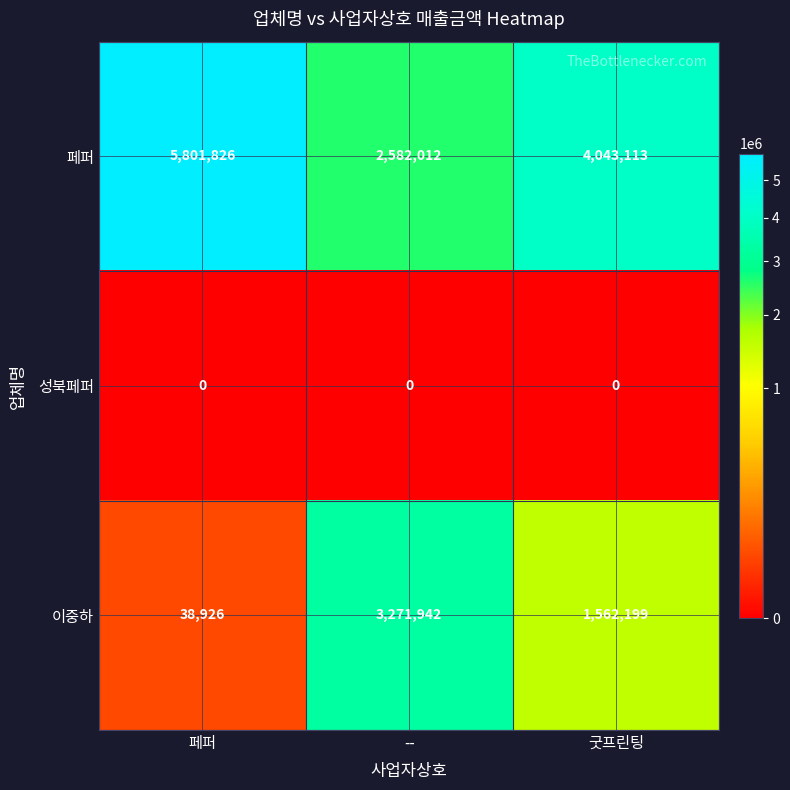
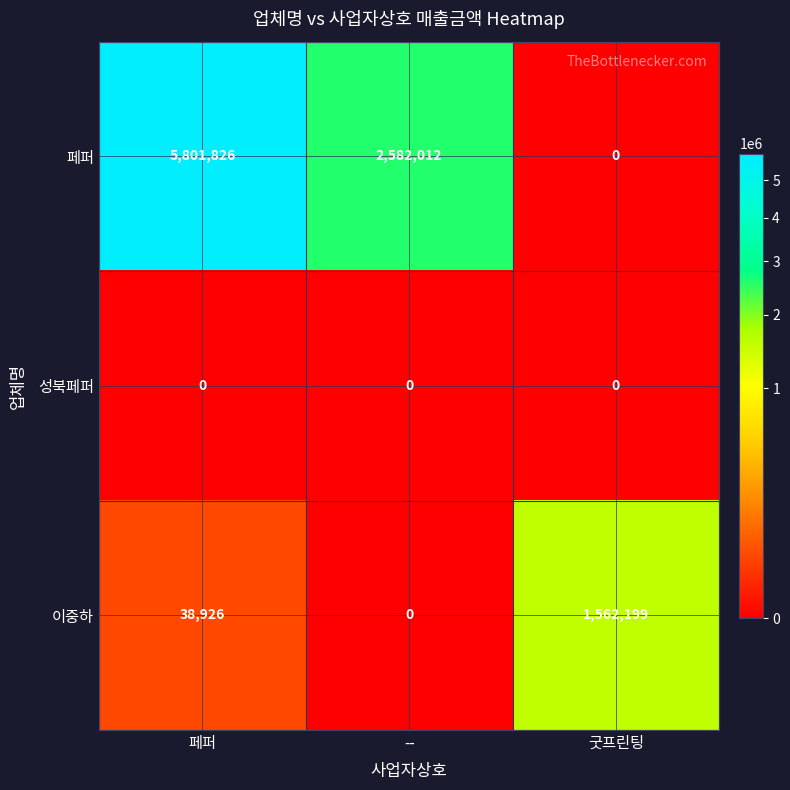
페퍼, 굿프린팅: 4,043,113 -> 0
이중하, --: 3,271,942 -> 0
